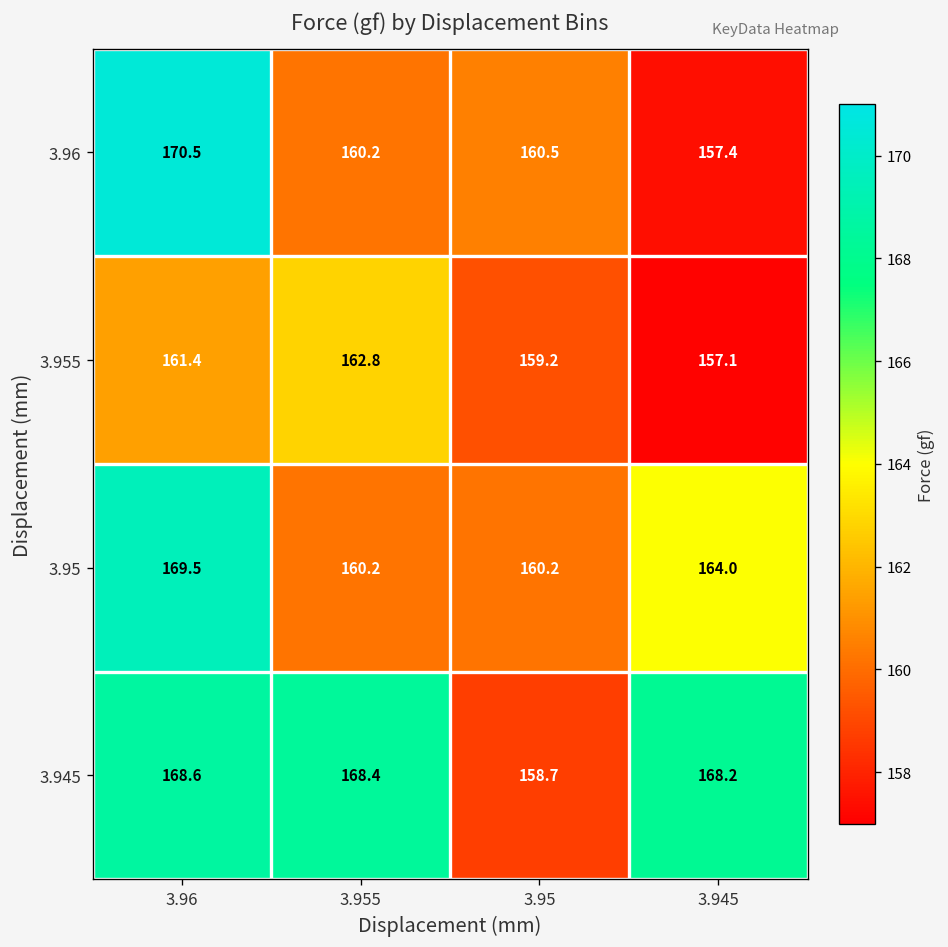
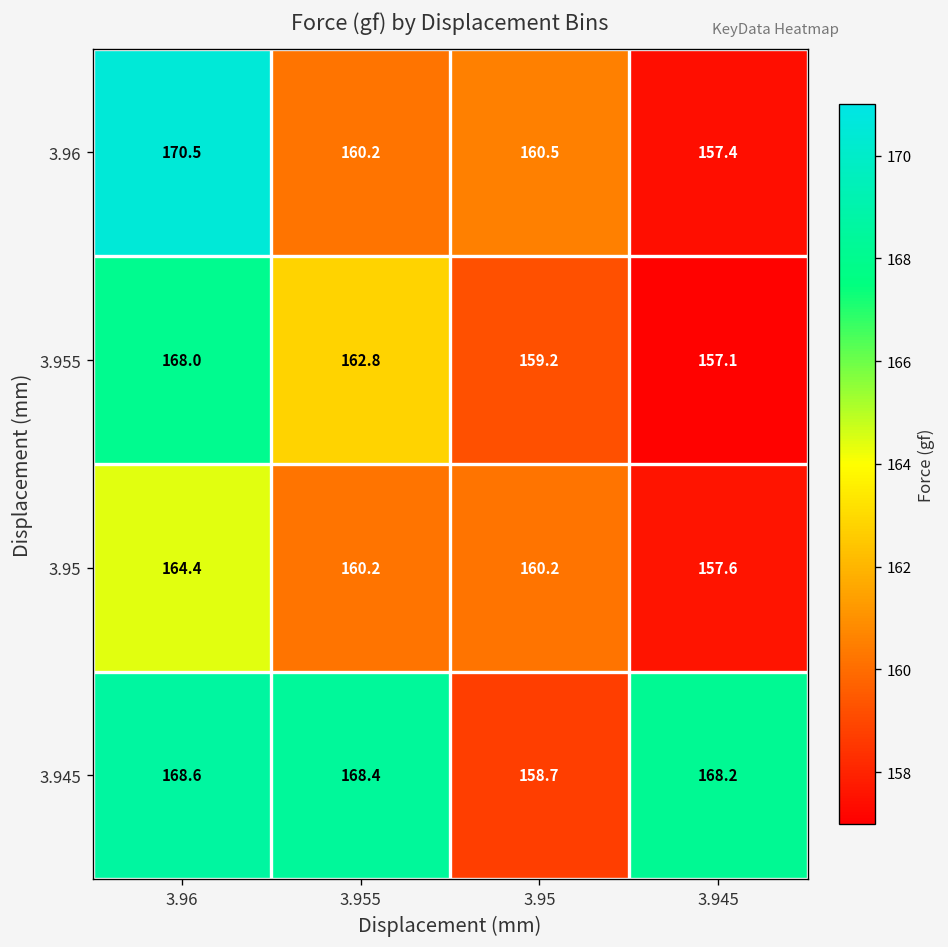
3.955, 3.96: 161.4 -> 168.0
3.95, 3.96: 169.5 -> 164.4
3.95, 3.945: 164.0 -> 157.6
